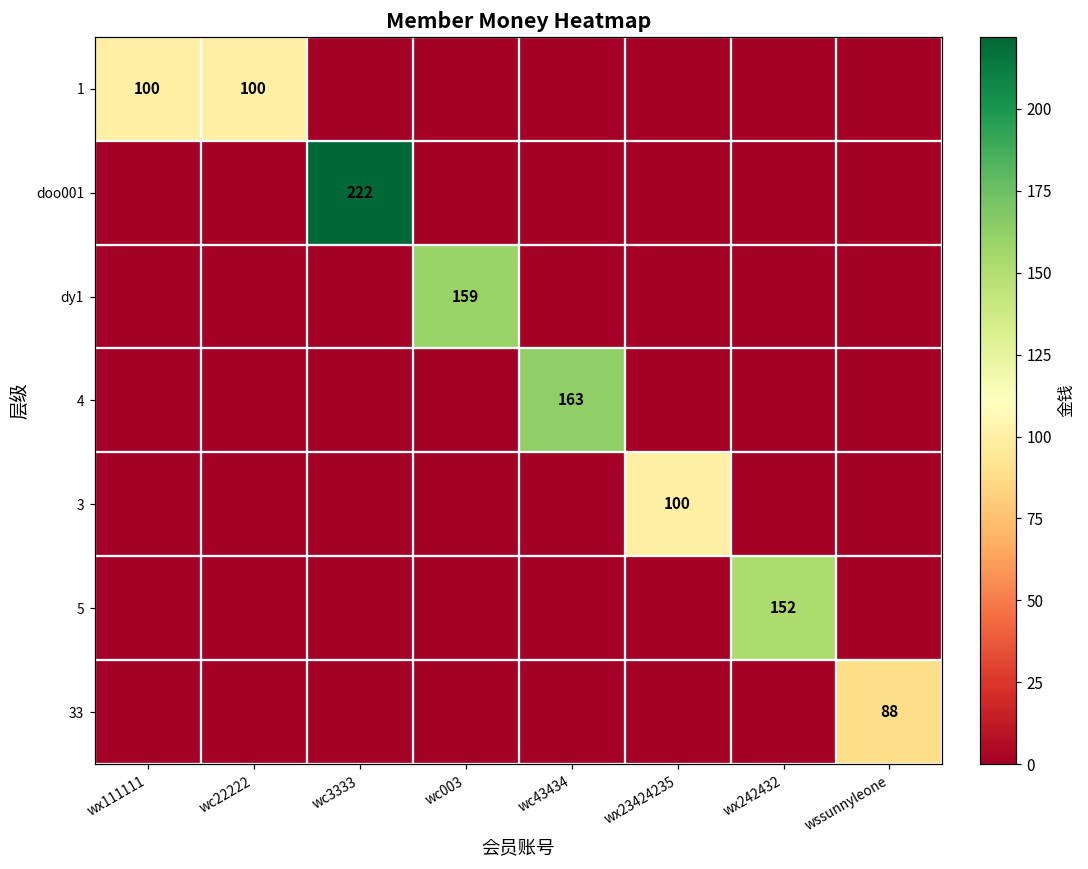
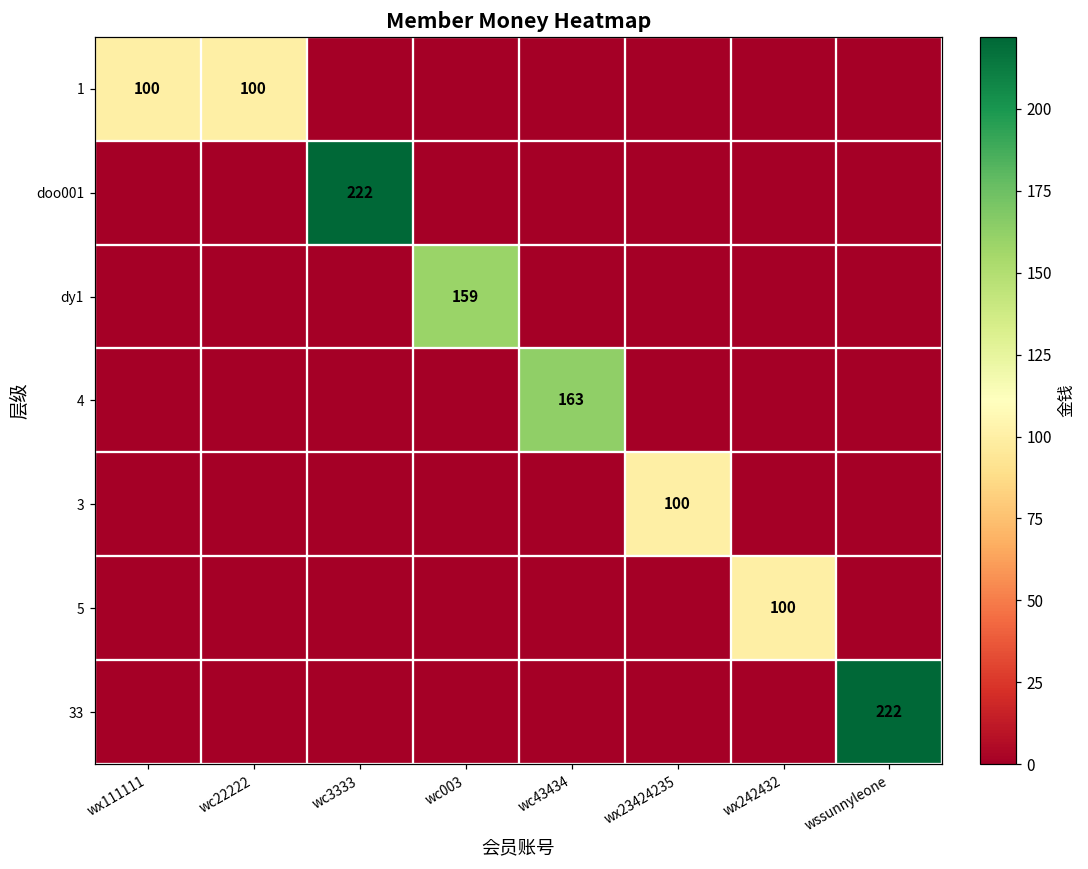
5, wx242432: 152 -> 100
33, wssunnyleone: 88 -> 222
